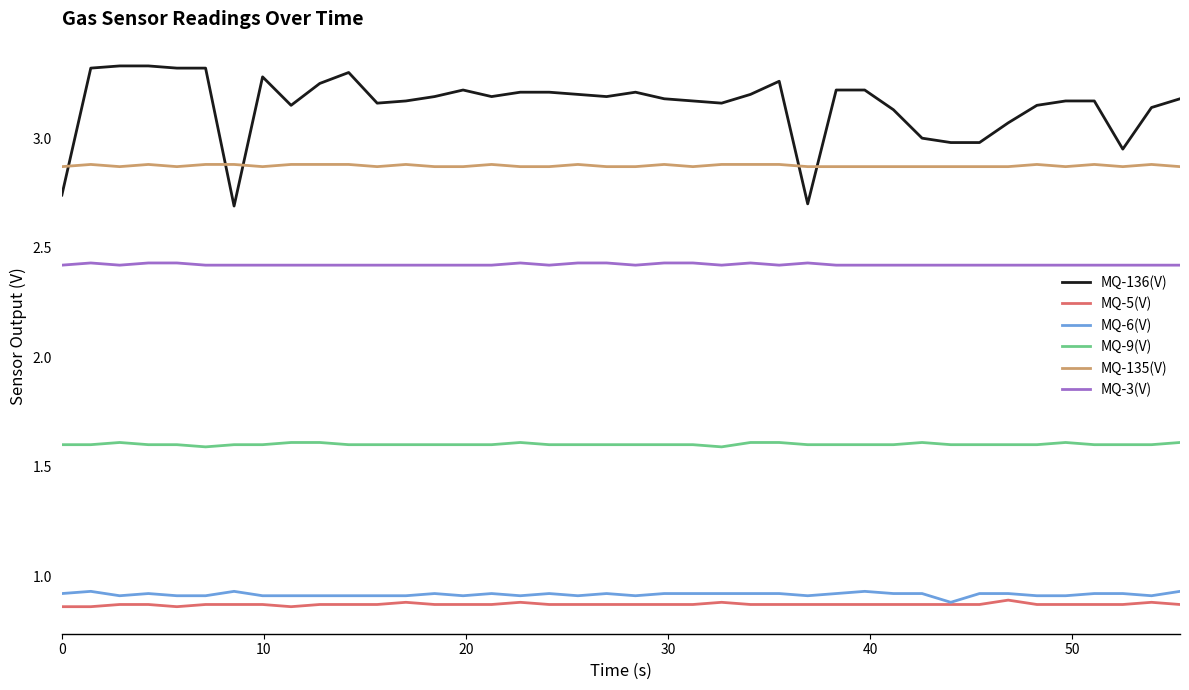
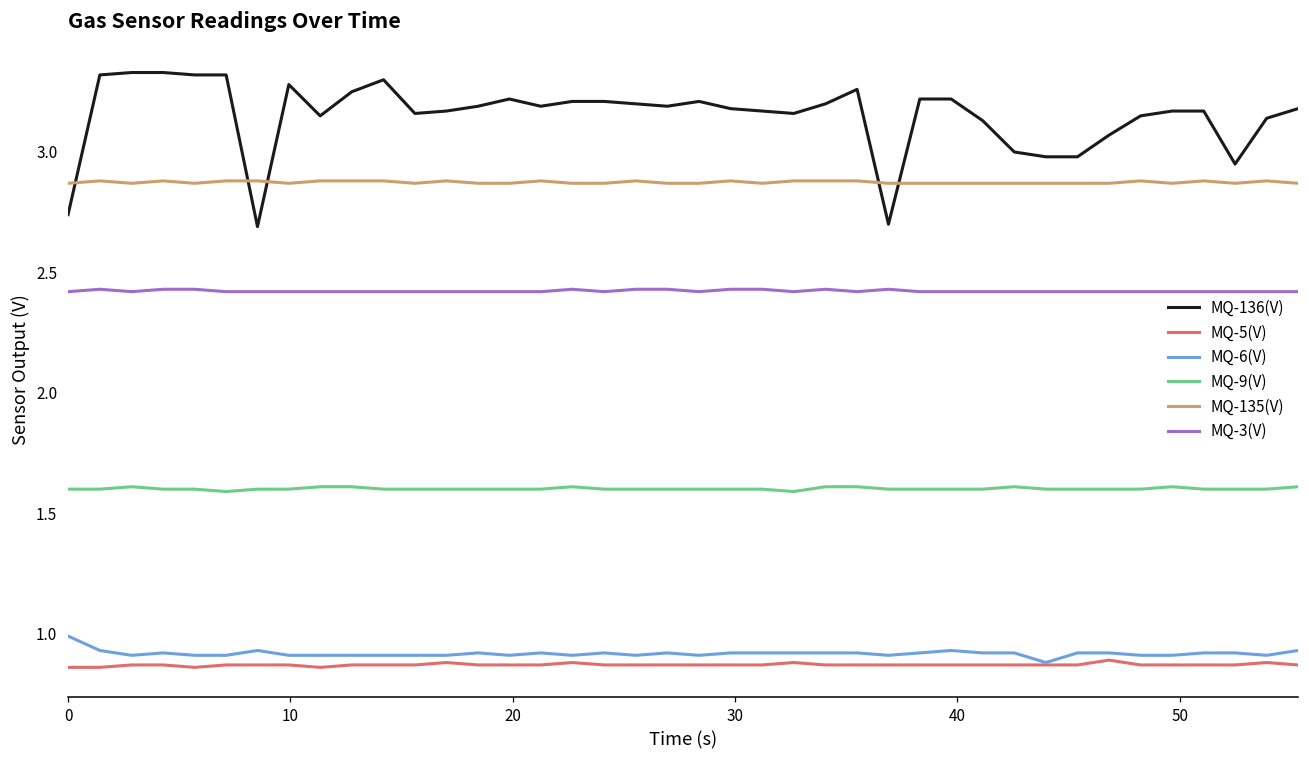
MQ-6(V), 0: 0.92 -> 0.99
